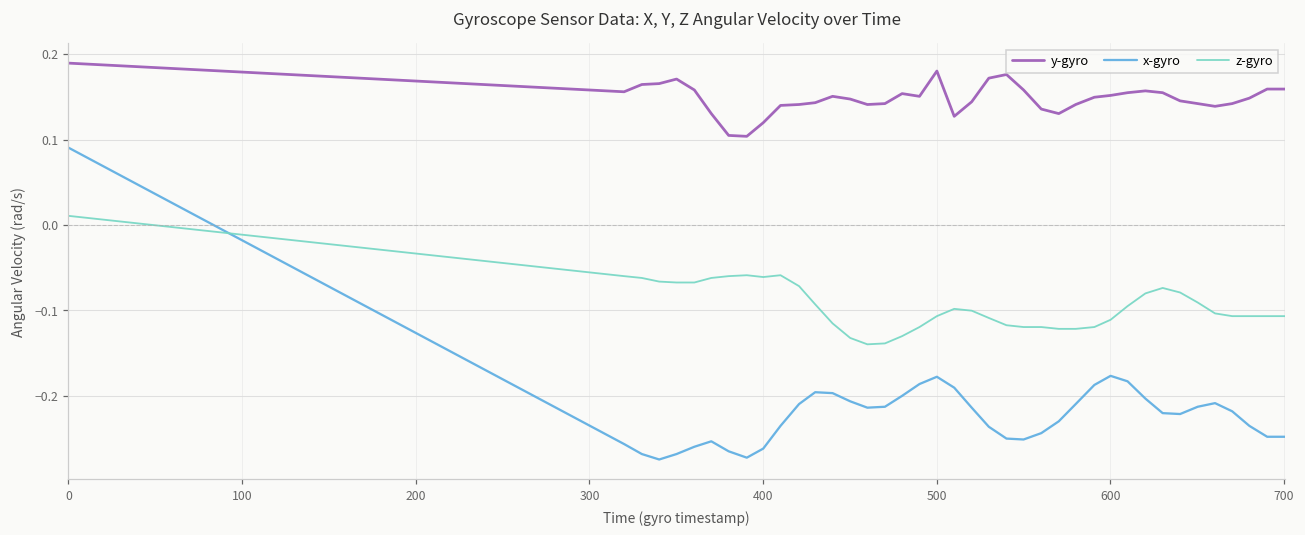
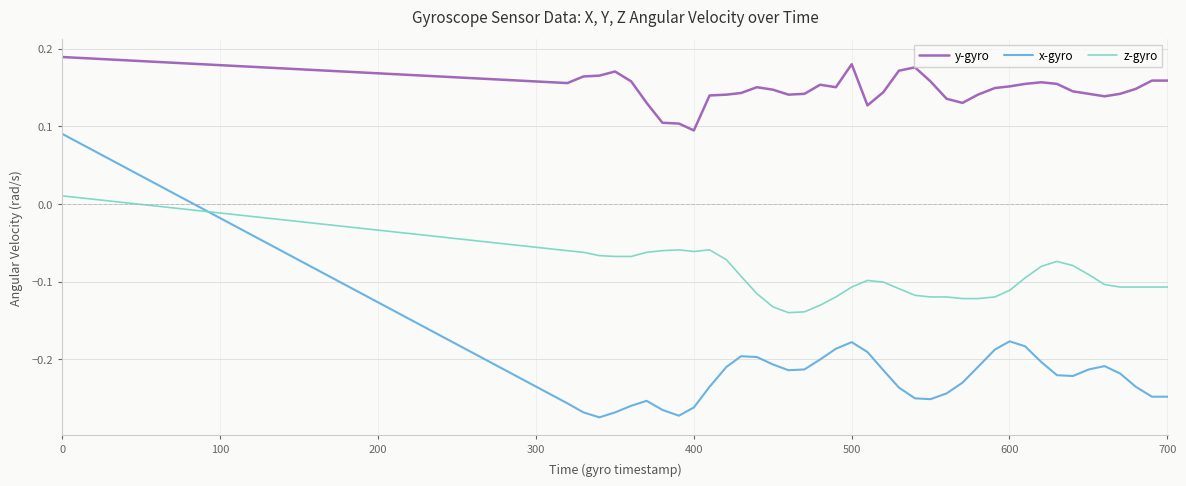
y-gyro, 400: 0.12 -> 0.09
